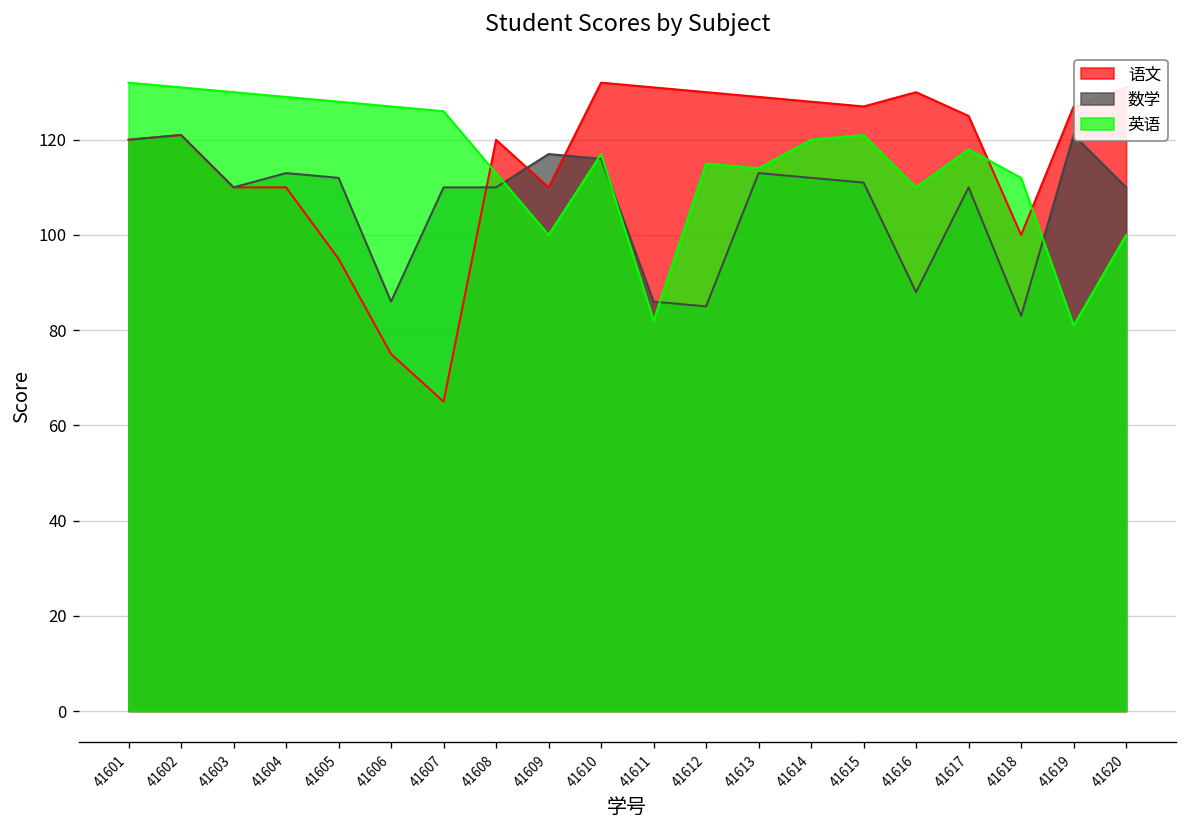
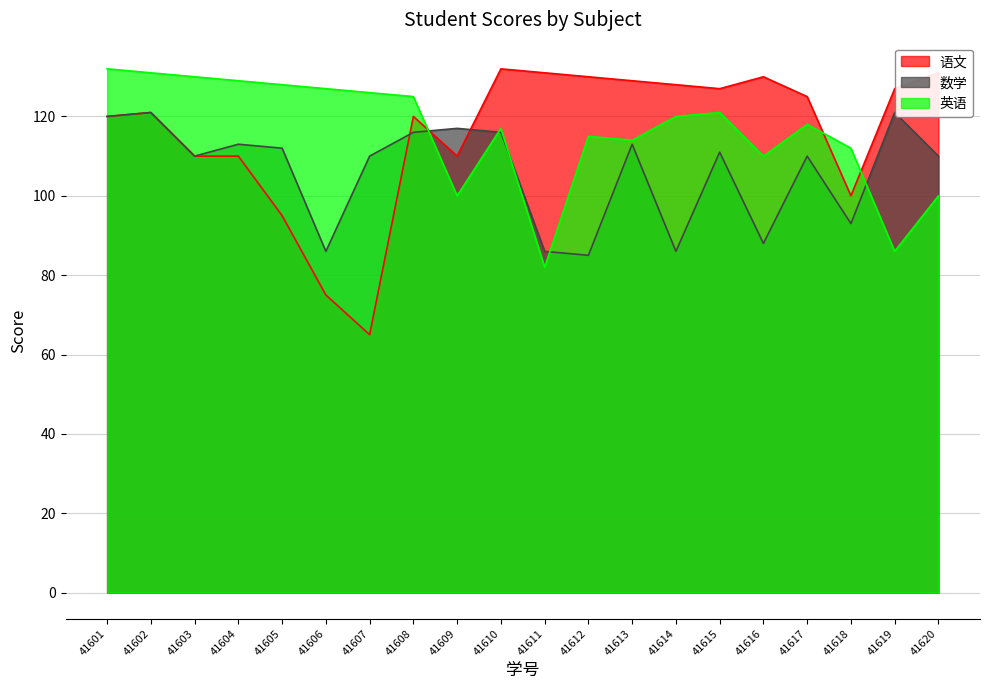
数学, 41608: 110 -> 116
英语, 41608: 113 -> 125
数学, 41614: 112 -> 86
数学, 41618: 83 -> 93
英语, 41619: 81 -> 86
